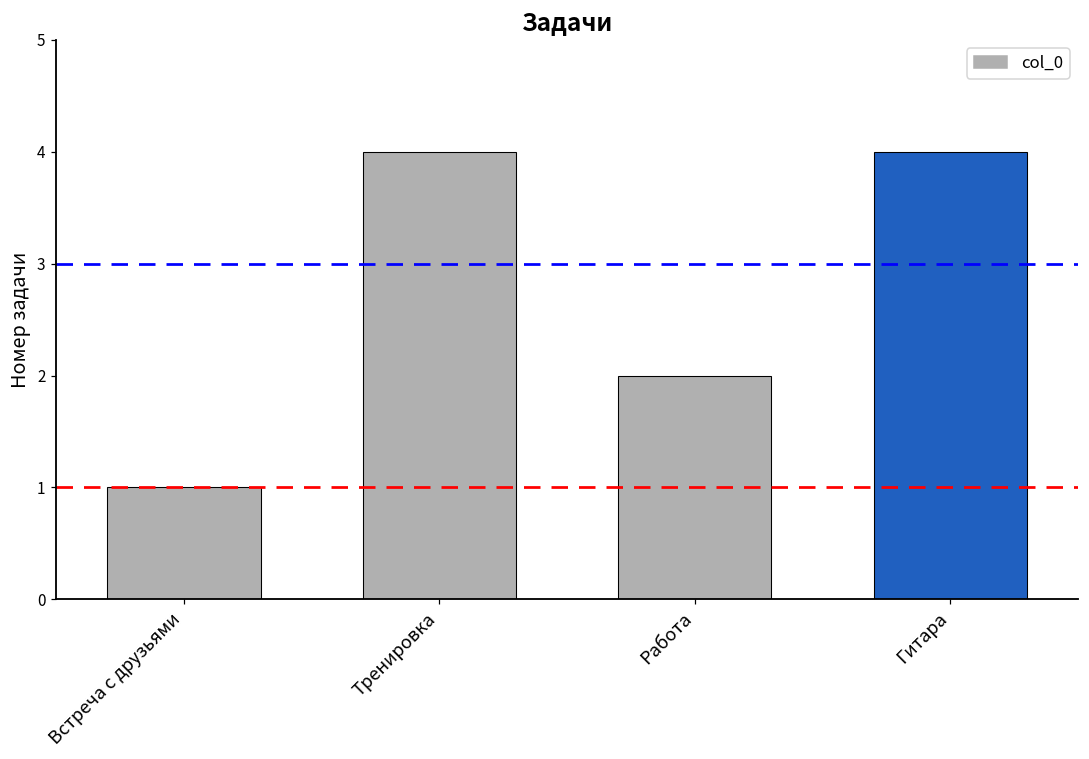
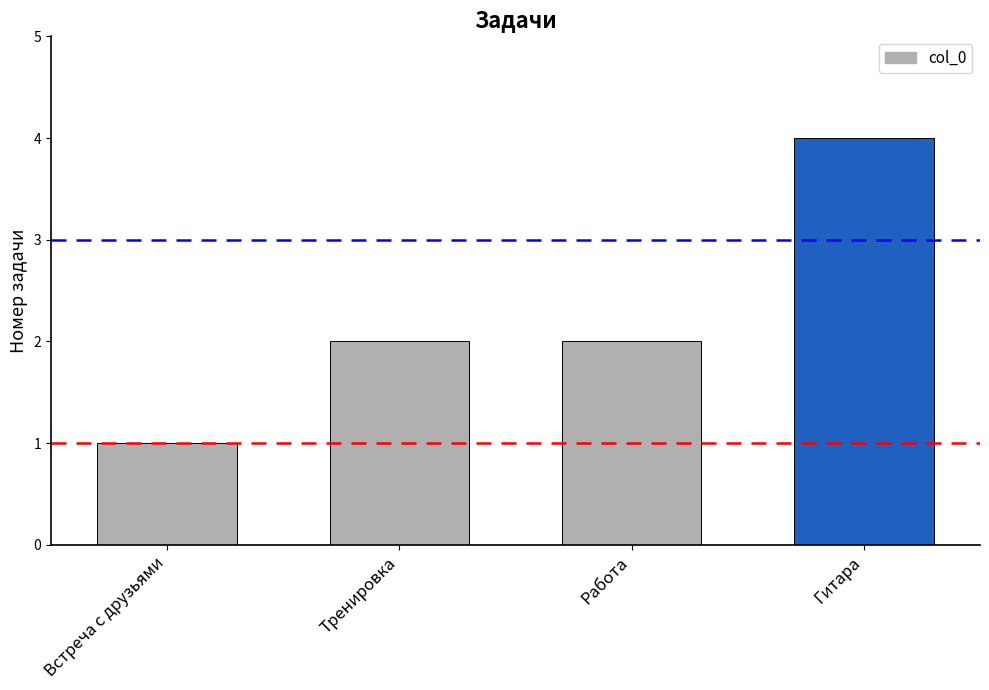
Тренировка: 4 -> 2
